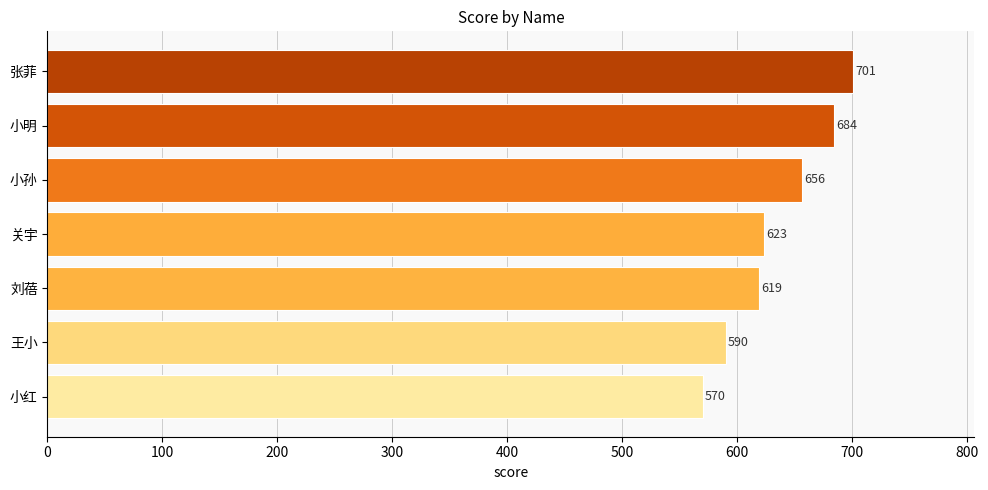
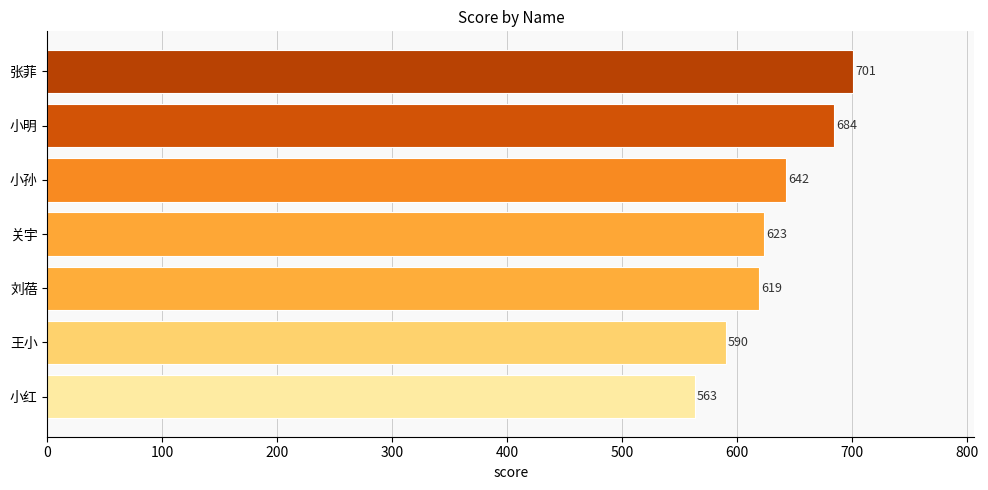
小孙: 656 -> 642
小红: 570 -> 563
